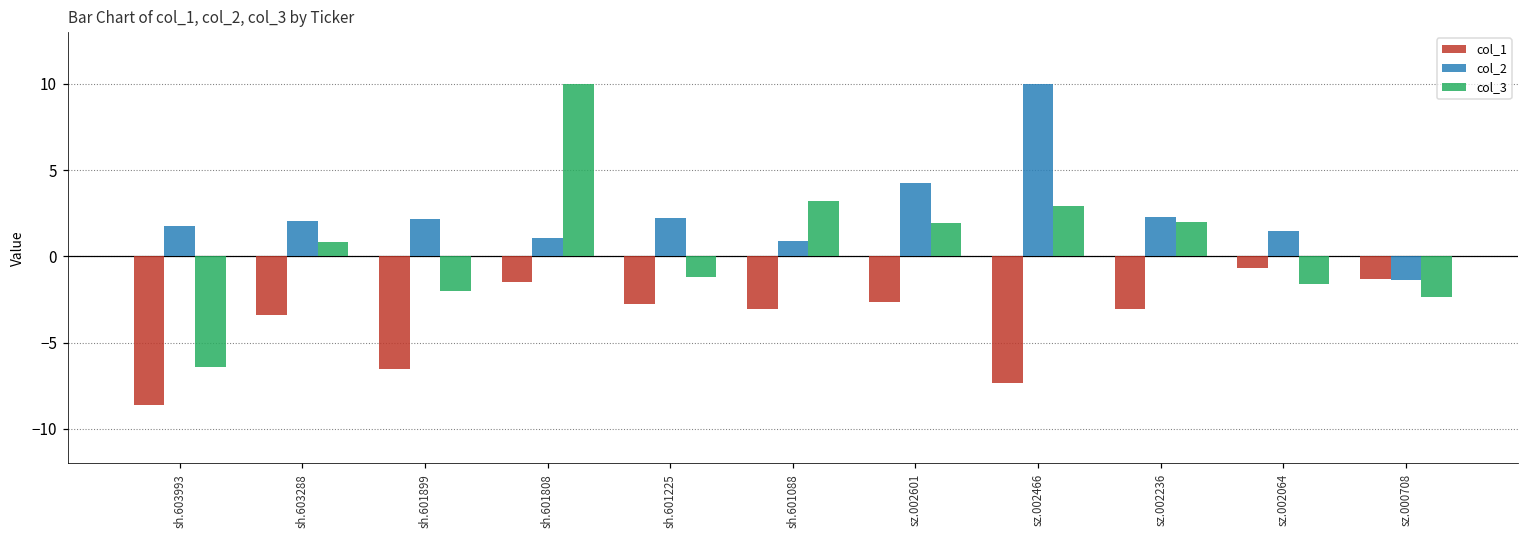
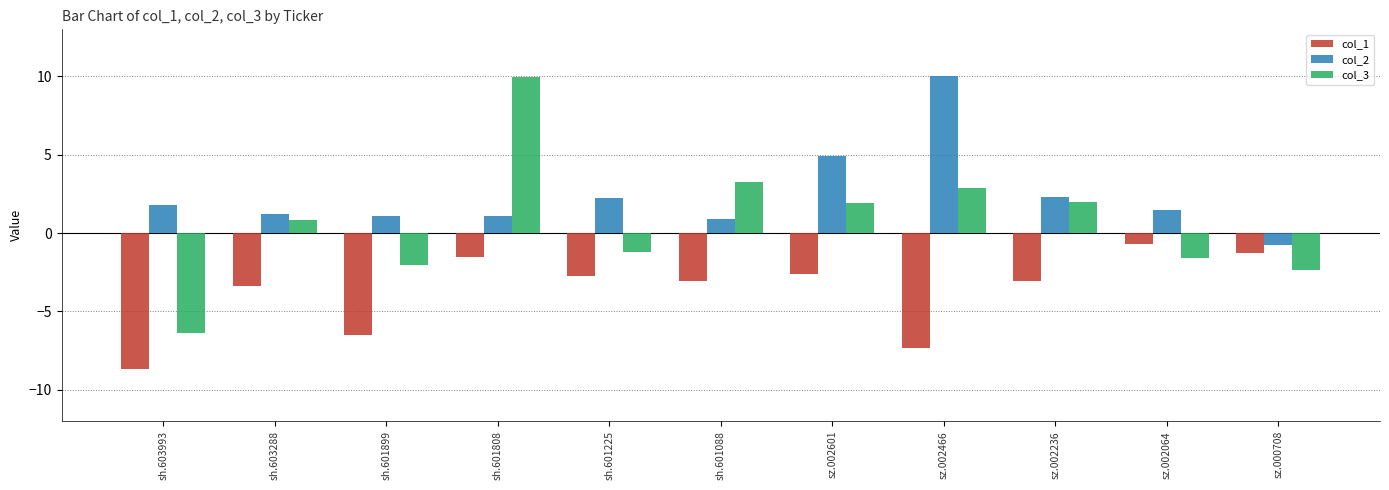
col_2, sh.603288: 2.1 -> 1.2
col_2, sh.601899: 2.2 -> 1.1
col_2, sz.002601: 4.2 -> 4.9
col_2, sz.000708: -1.4 -> -0.7
